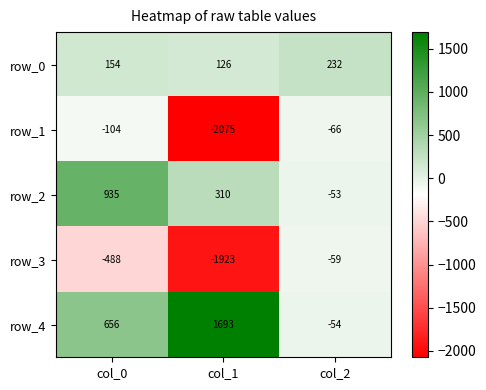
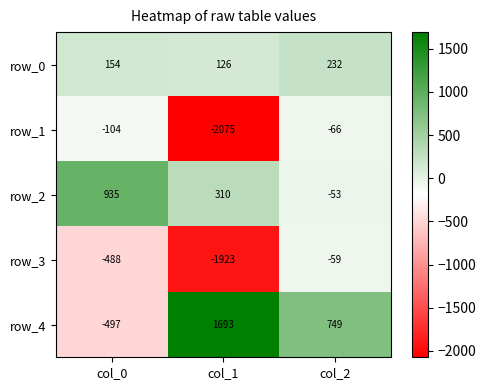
row_4, col_0: 656 -> -497
row_4, col_2: -54 -> 749
